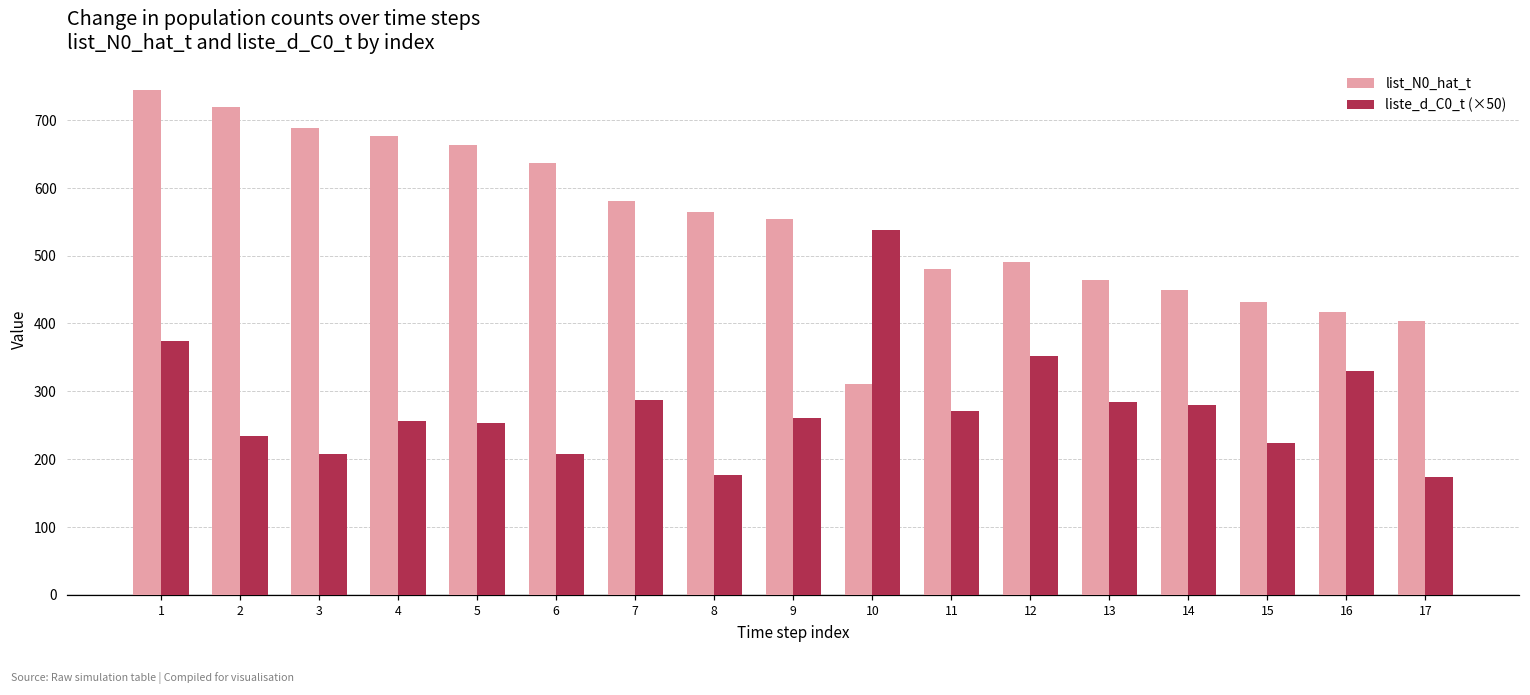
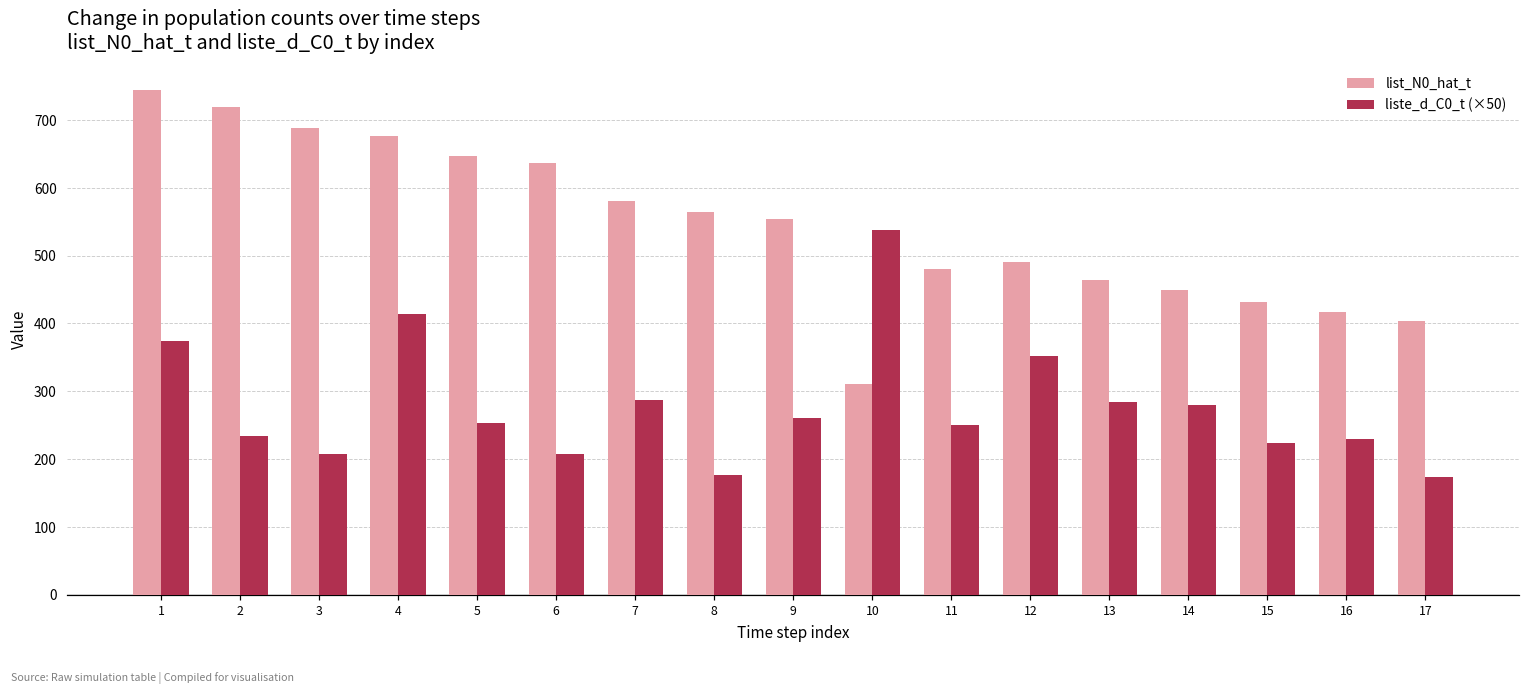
liste_d_C0_t (×50), 4: 260 -> 410
list_N0_hat_t, 5: 660 -> 650
liste_d_C0_t (×50), 11: 270 -> 250
liste_d_C0_t (×50), 16: 330 -> 230
